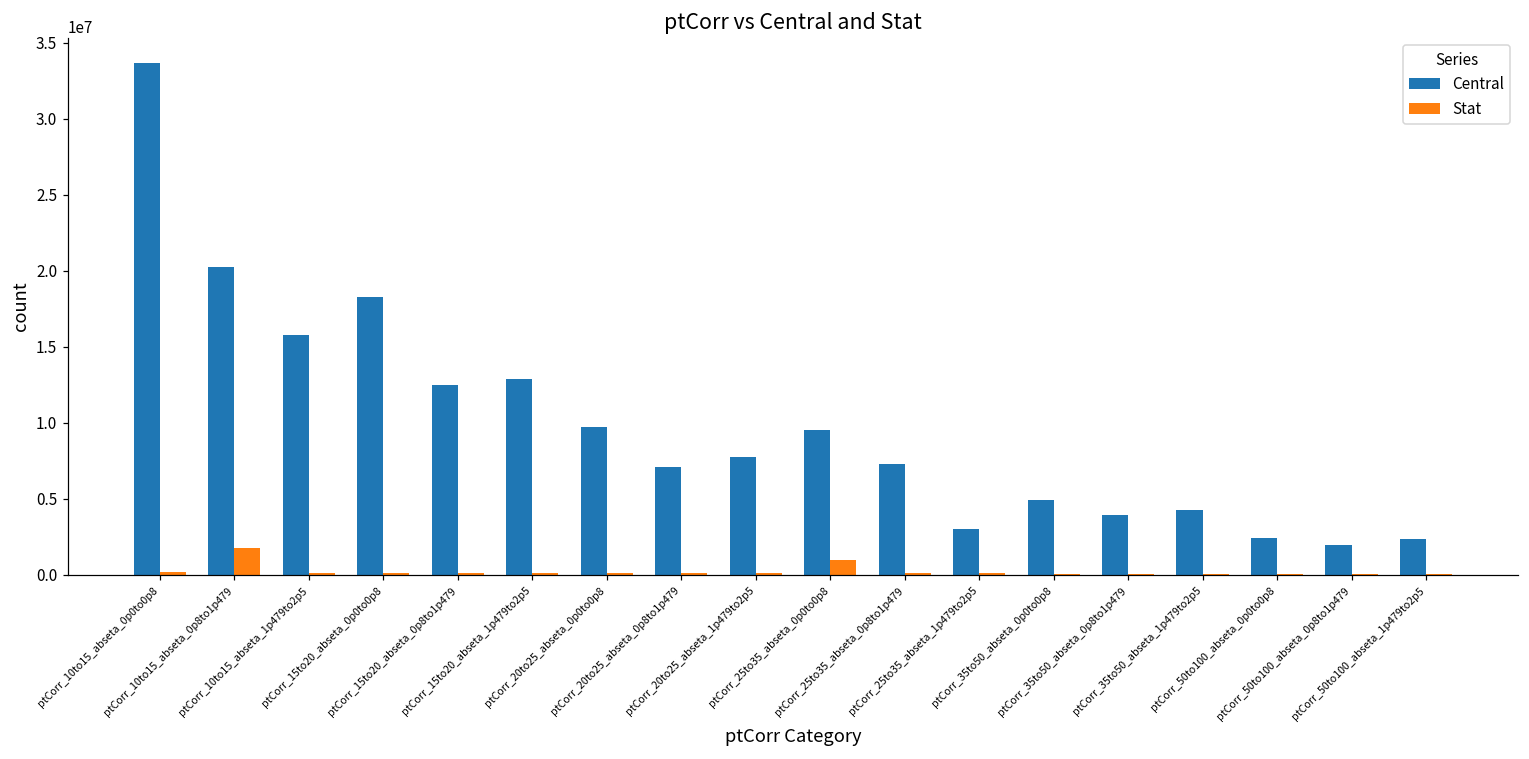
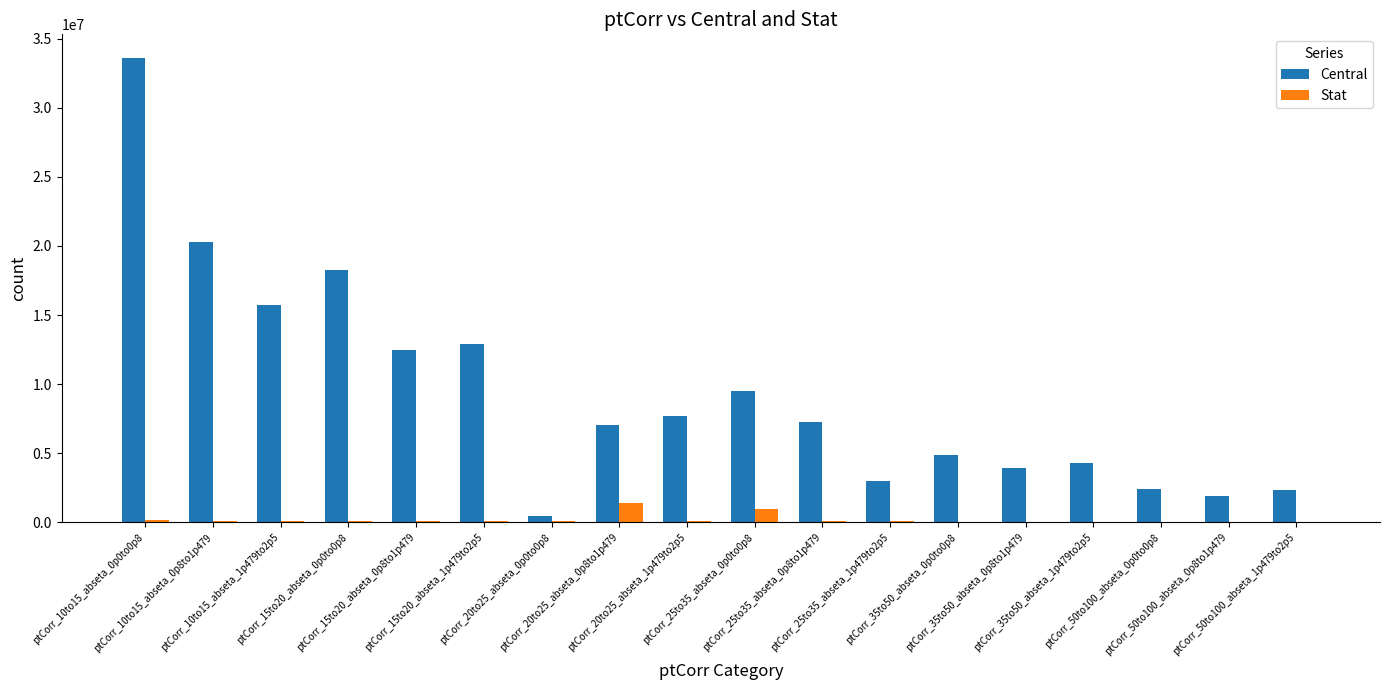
Stat, ptCorr_10to15_abseta_0p8to1p479: 1800000 -> 100000
Central, ptCorr_20to25_abseta_0p0to0p8: 9700000 -> 500000
Stat, ptCorr_20to25_abseta_0p8to1p479: 100000 -> 1400000
